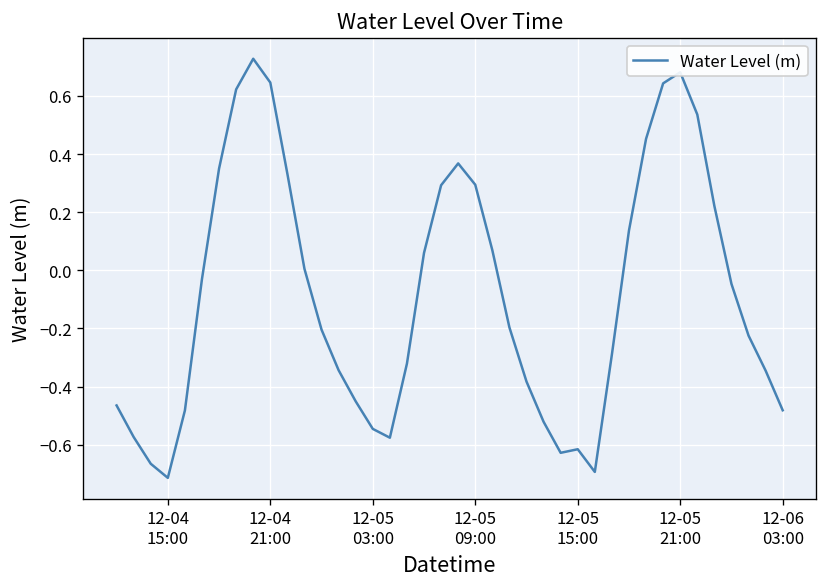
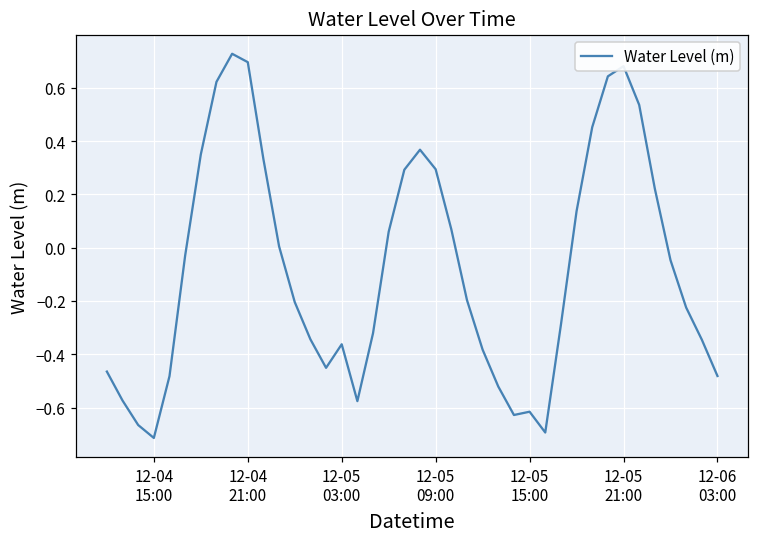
12-04 21:00: 0.65 -> 0.70
12-05 03:00: -0.55 -> -0.36
